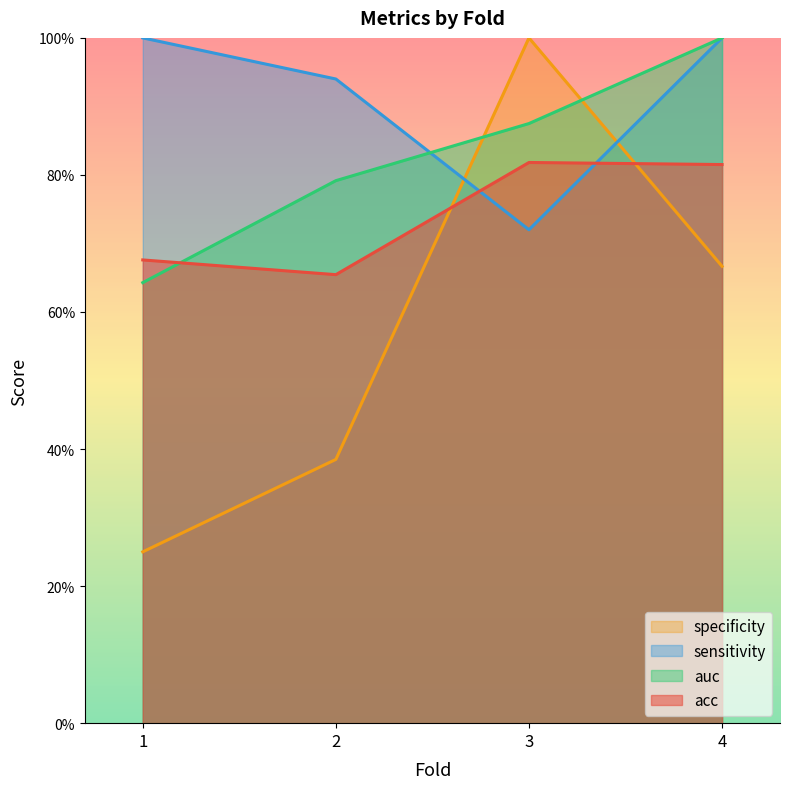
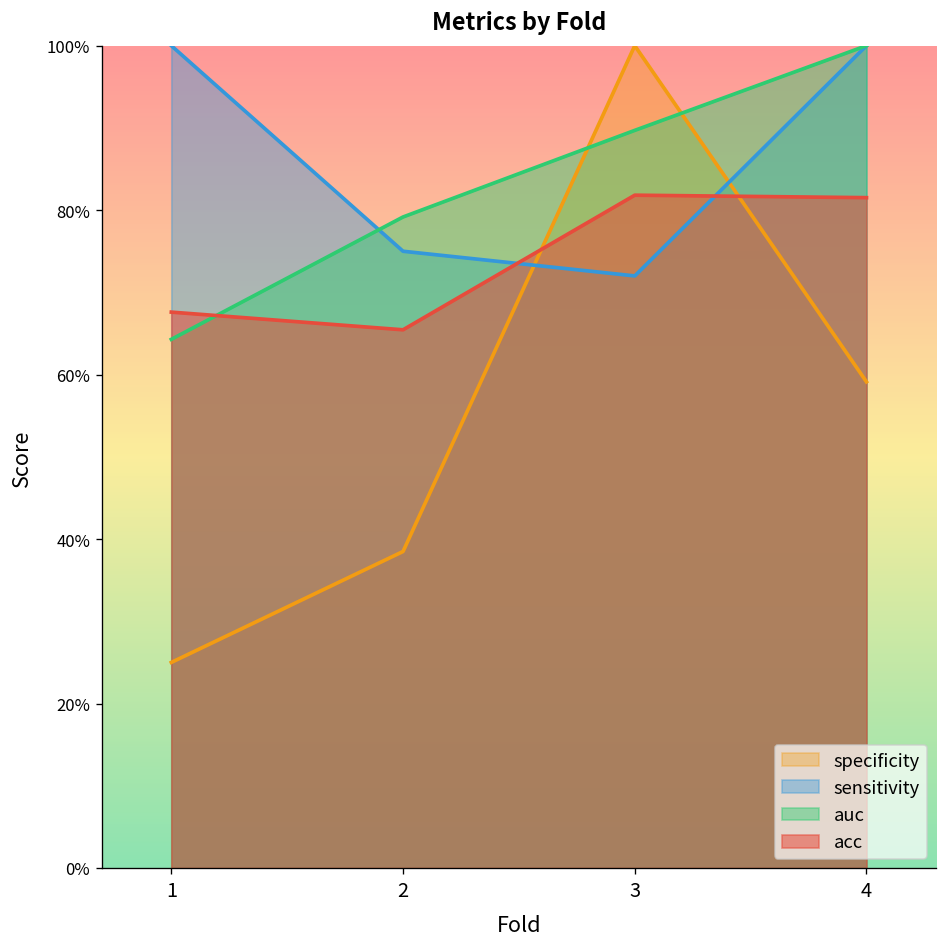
sensitivity, 2: 94% -> 75%
auc, 3: 88% -> 90%
specificity, 4: 67% -> 59%
